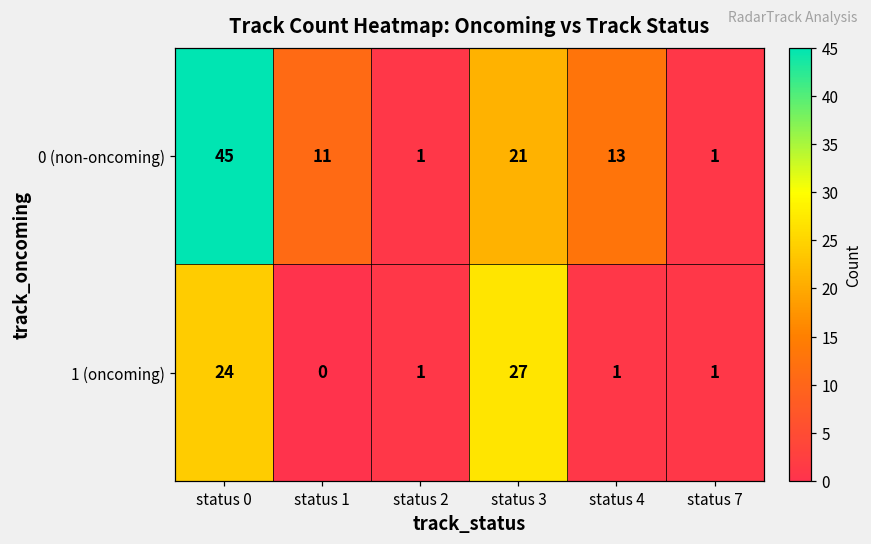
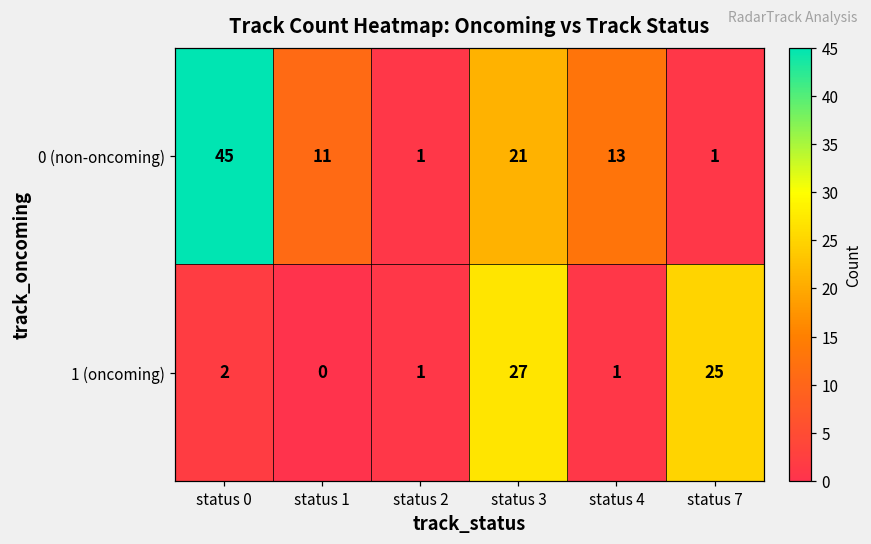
1 (oncoming), status 0: 24 -> 2
1 (oncoming), status 7: 1 -> 25
